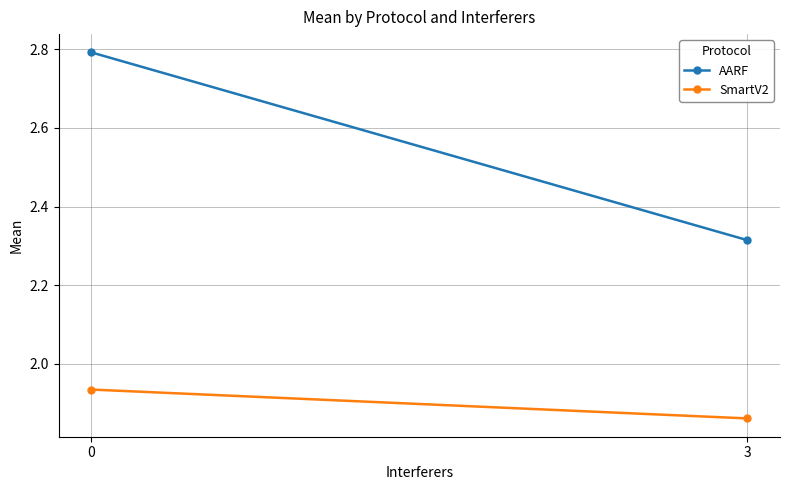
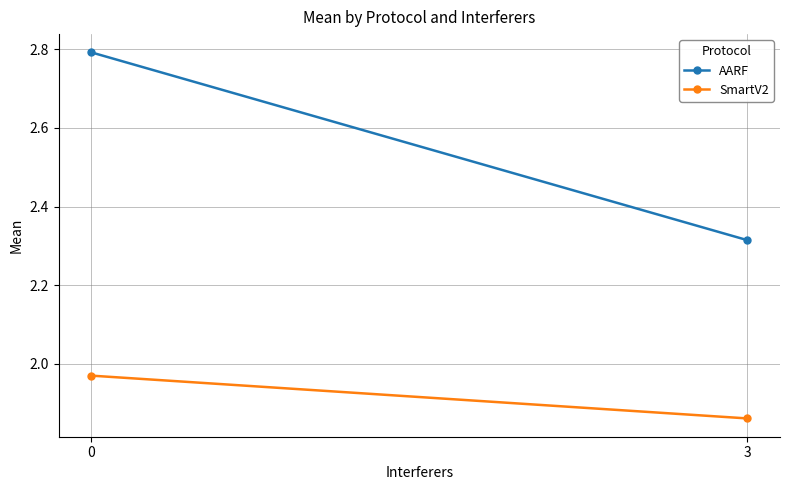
SmartV2, 0: 1.93 -> 1.97
